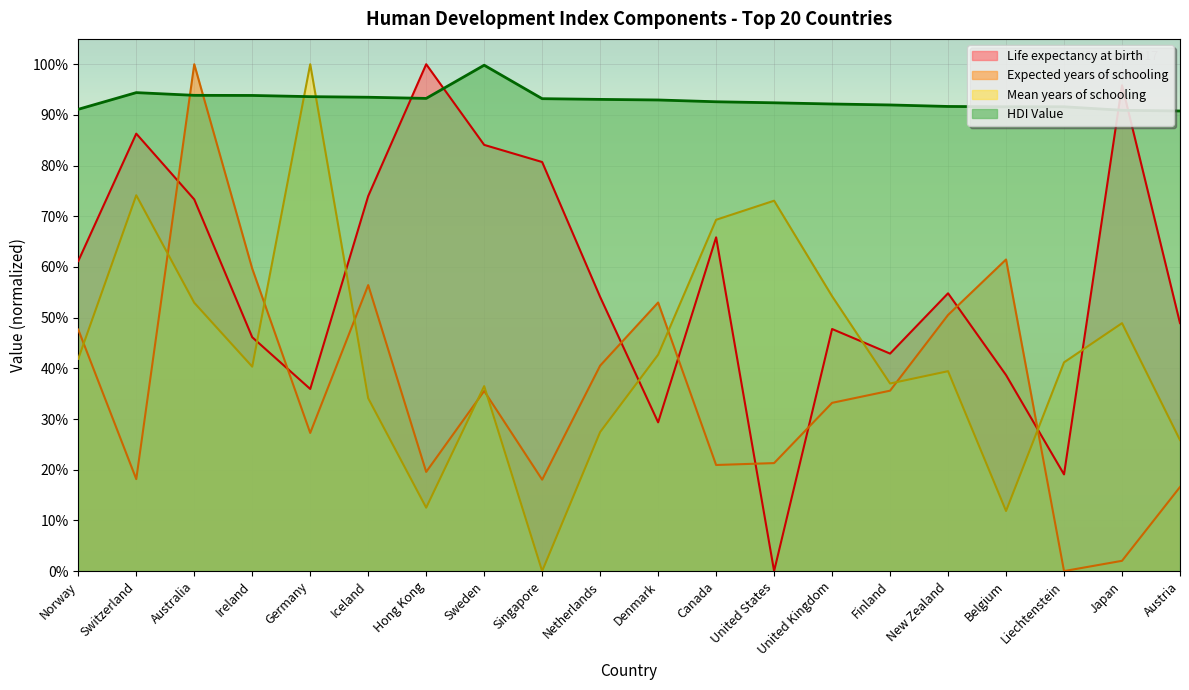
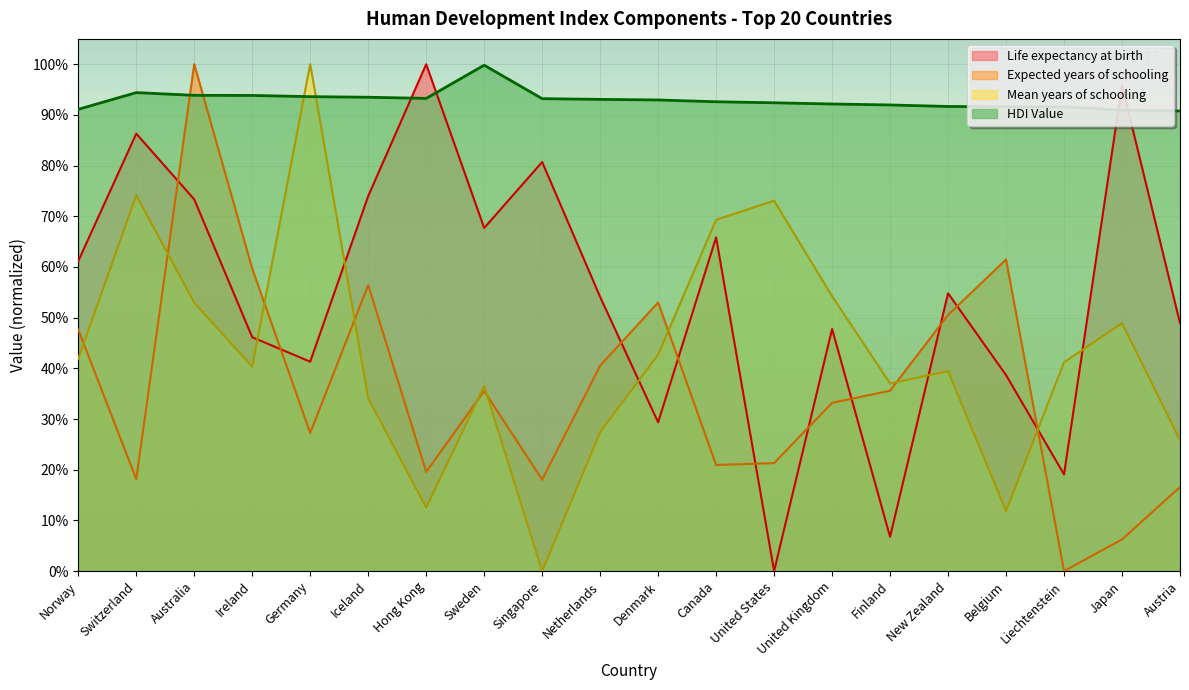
Life expectancy at birth, Germany: 36% -> 41%
Life expectancy at birth, Sweden: 84% -> 68%
Life expectancy at birth, Finland: 43% -> 7%
Expected years of schooling, Japan: 2% -> 6%
